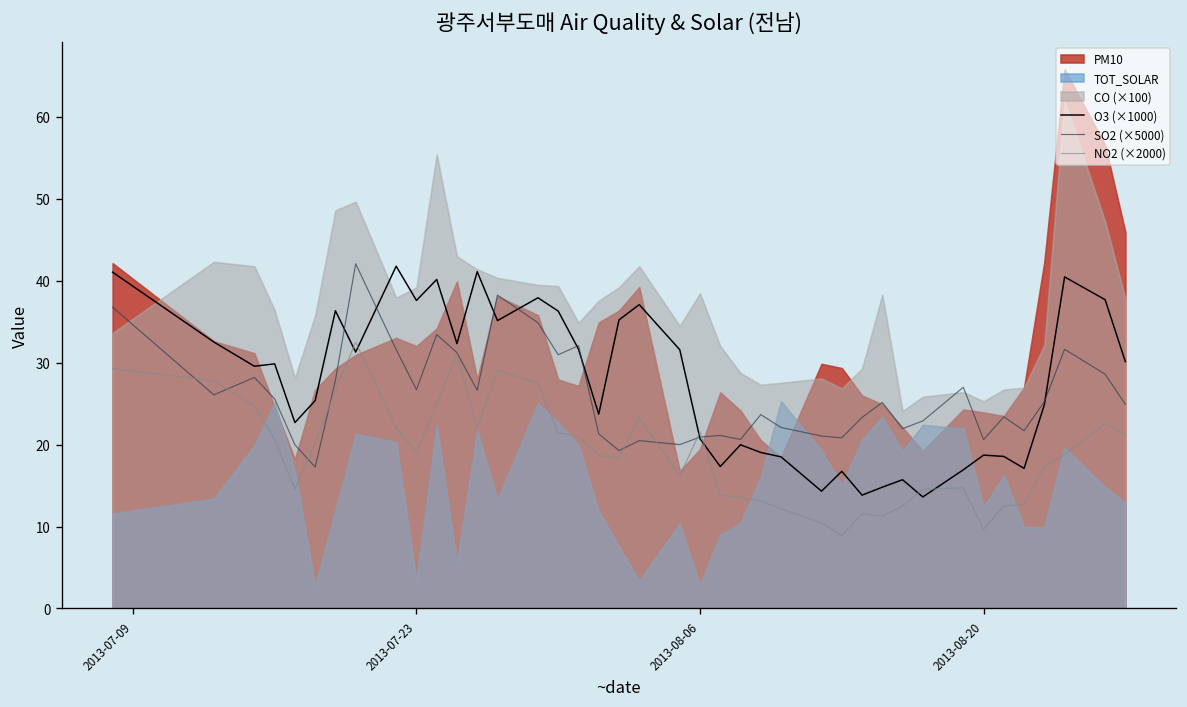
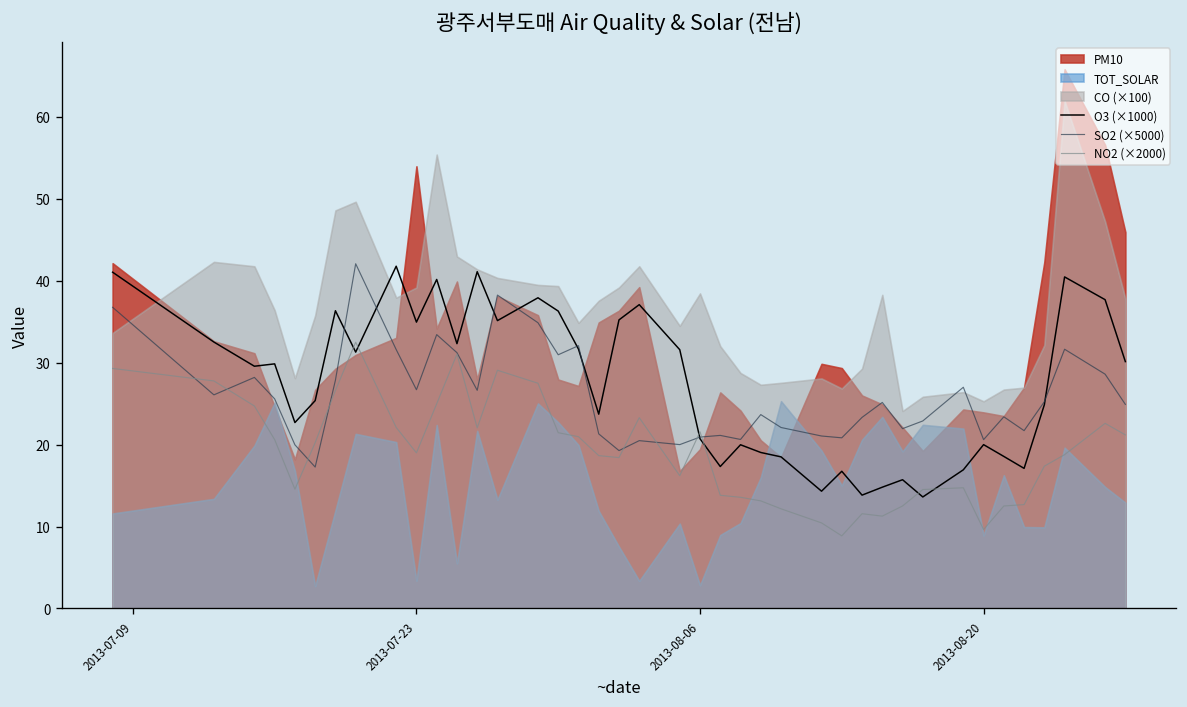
O3 (×1000), 2013-07-23: 38 -> 35
PM10, 2013-07-23: 32 -> 54
O3 (×1000), 2013-08-20: 19 -> 20
TOT_SOLAR, 2013-08-20: 12 -> 9
